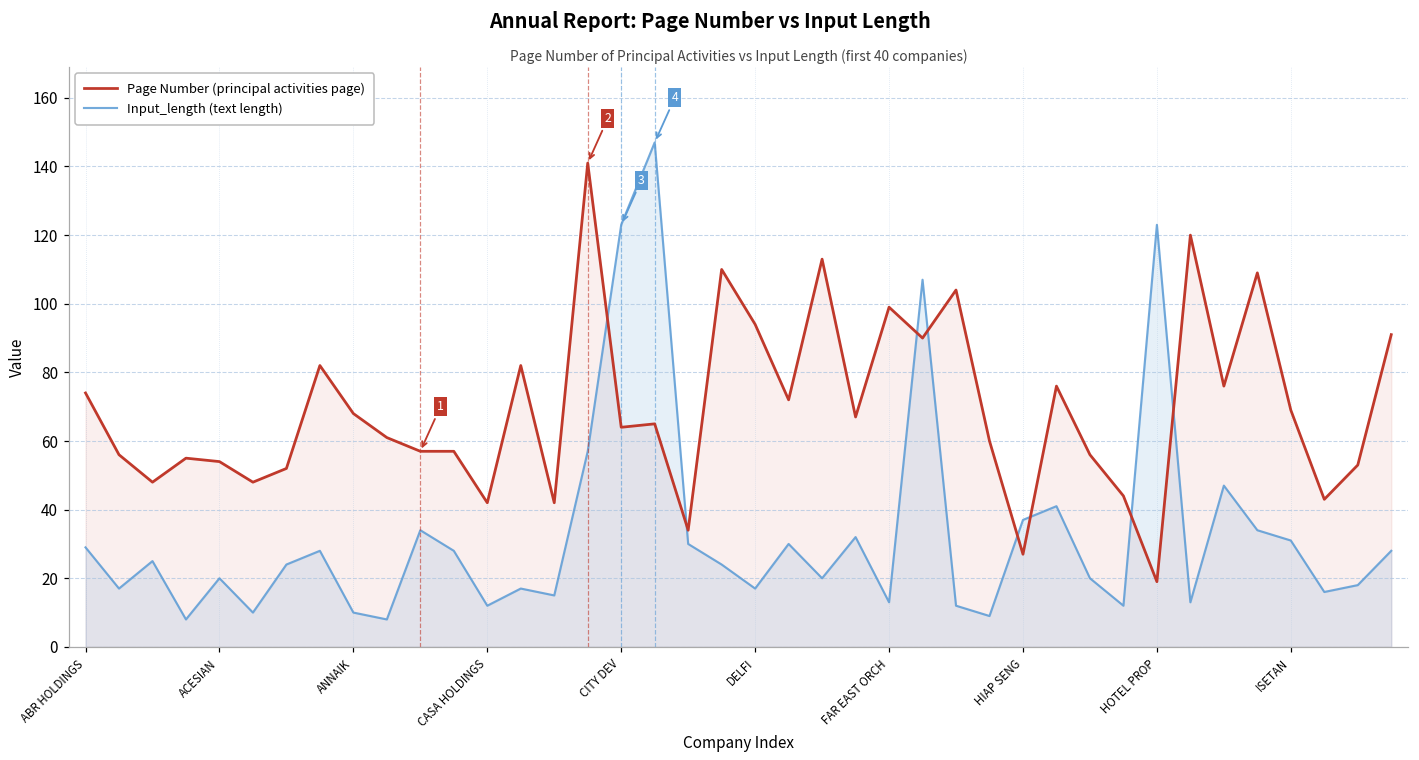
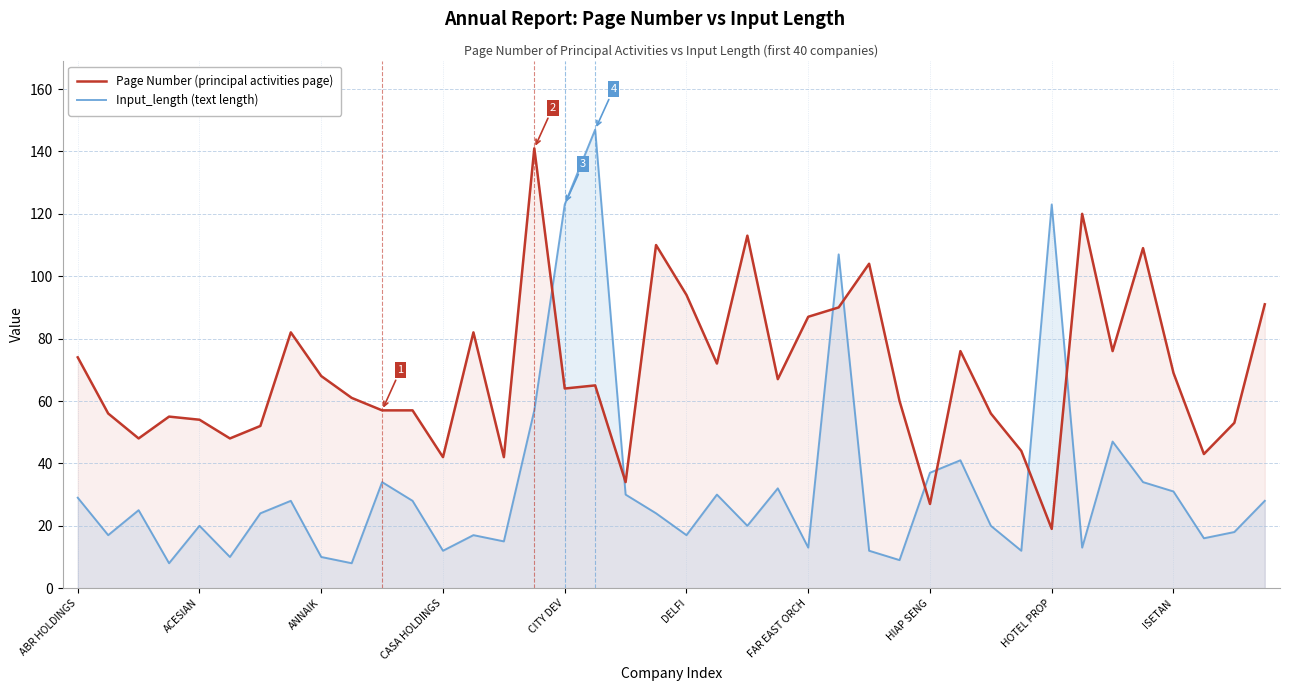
Page Number (principal activities page), FAR EAST ORCH: 99 -> 87
